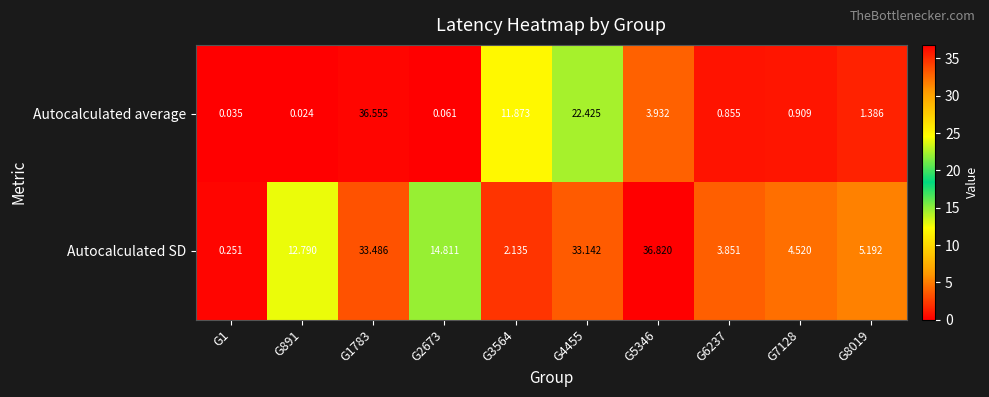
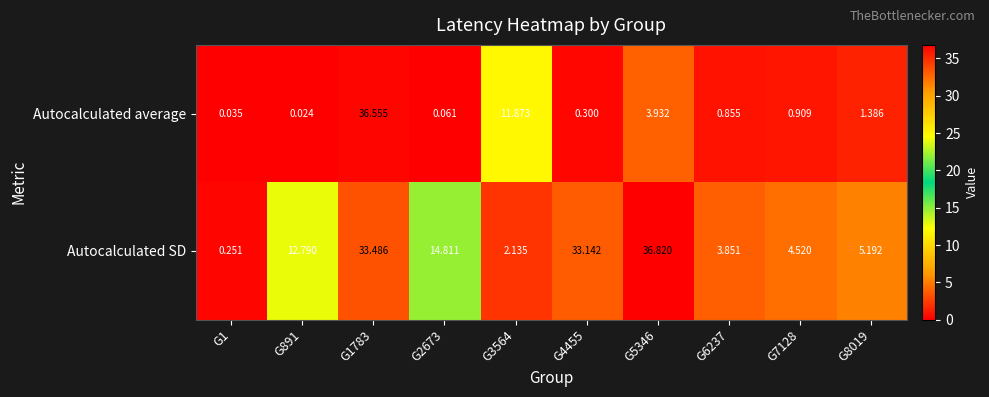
Autocalculated average, G4455: 22.425 -> 0.300
